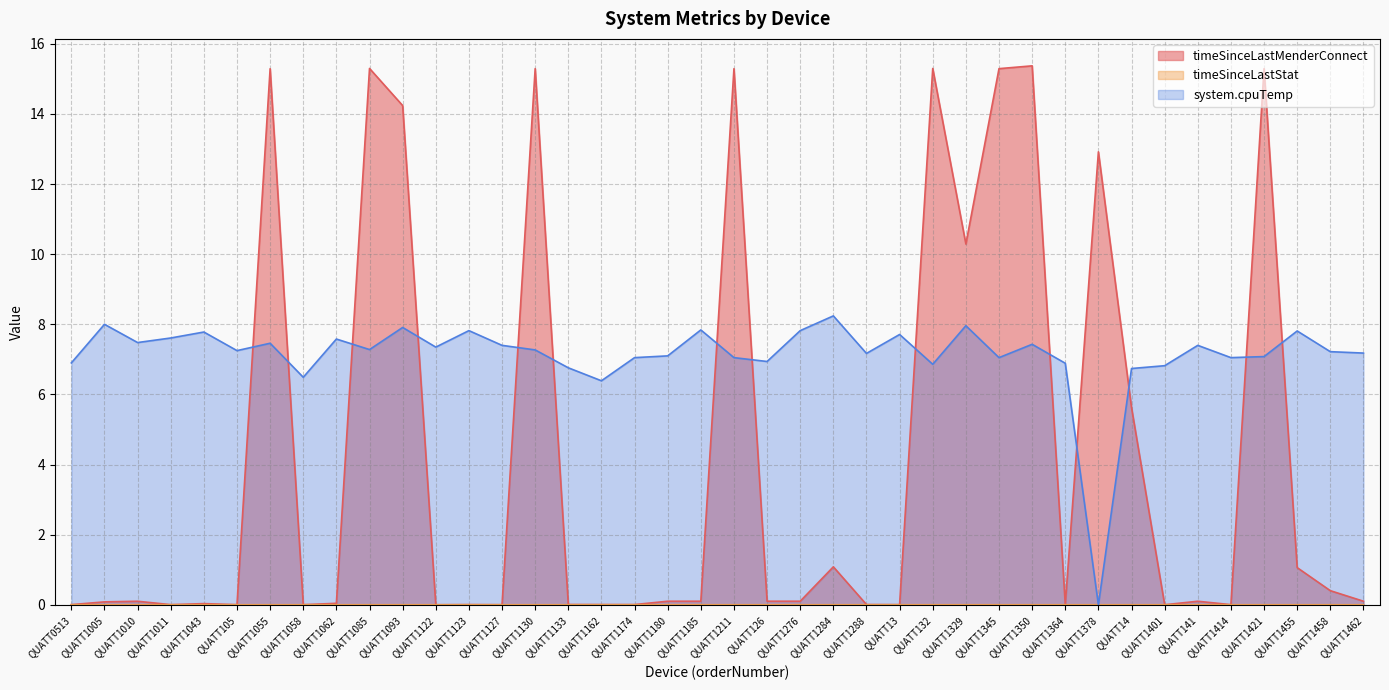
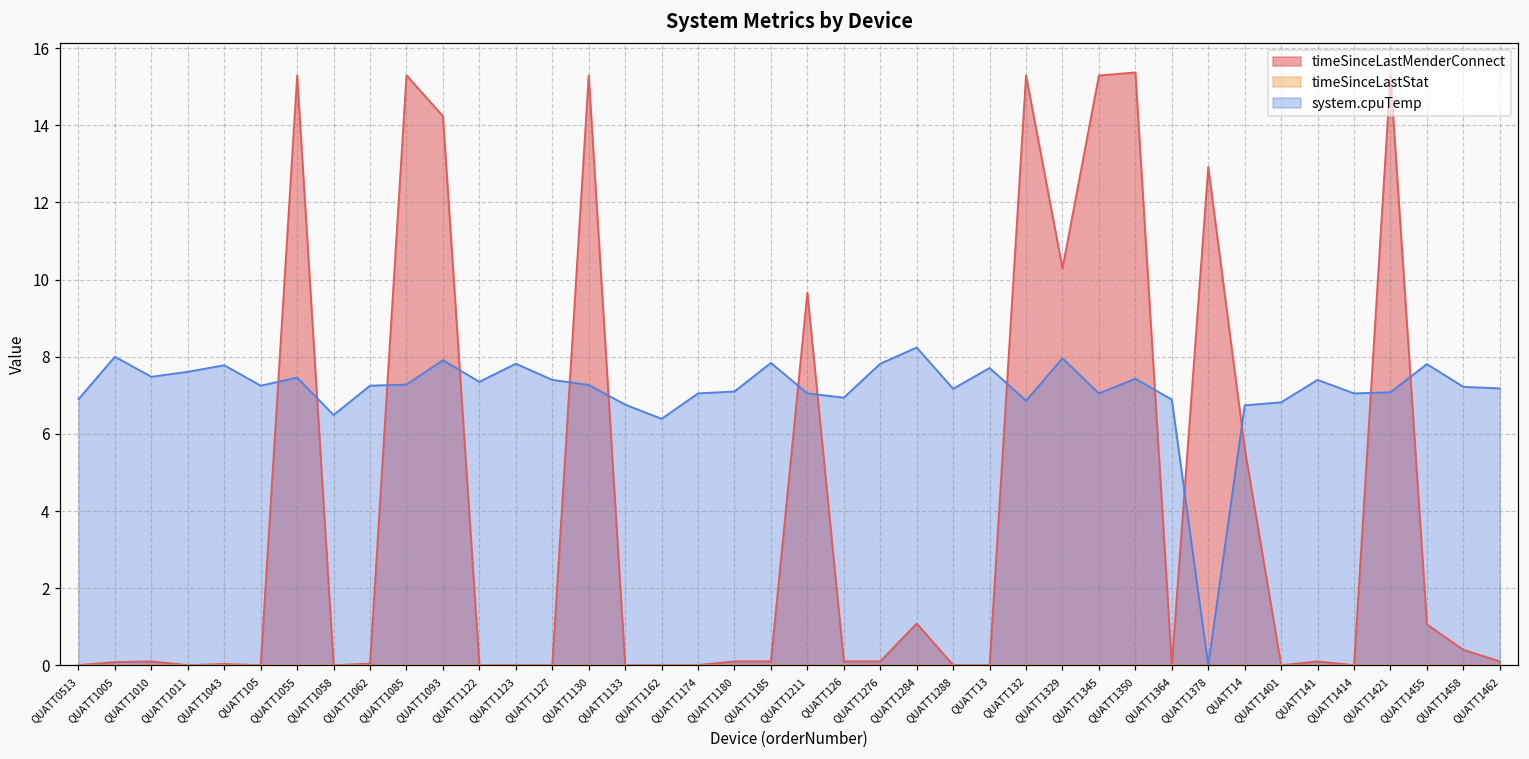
system.cpuTemp, QUATT1062: 7.6 -> 7.3
timeSinceLastMenderConnect, QUATT1211: 15.3 -> 9.7
